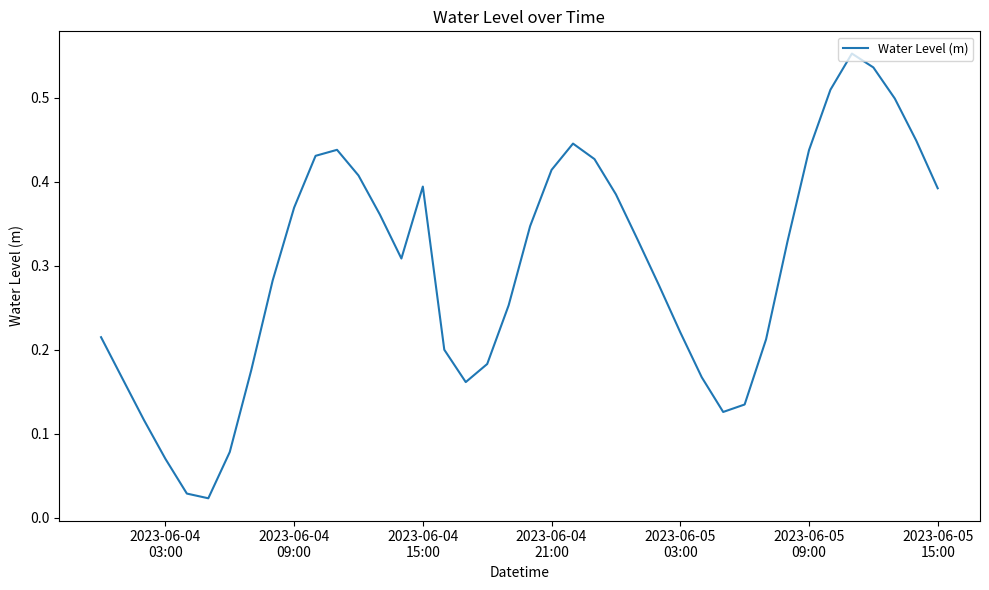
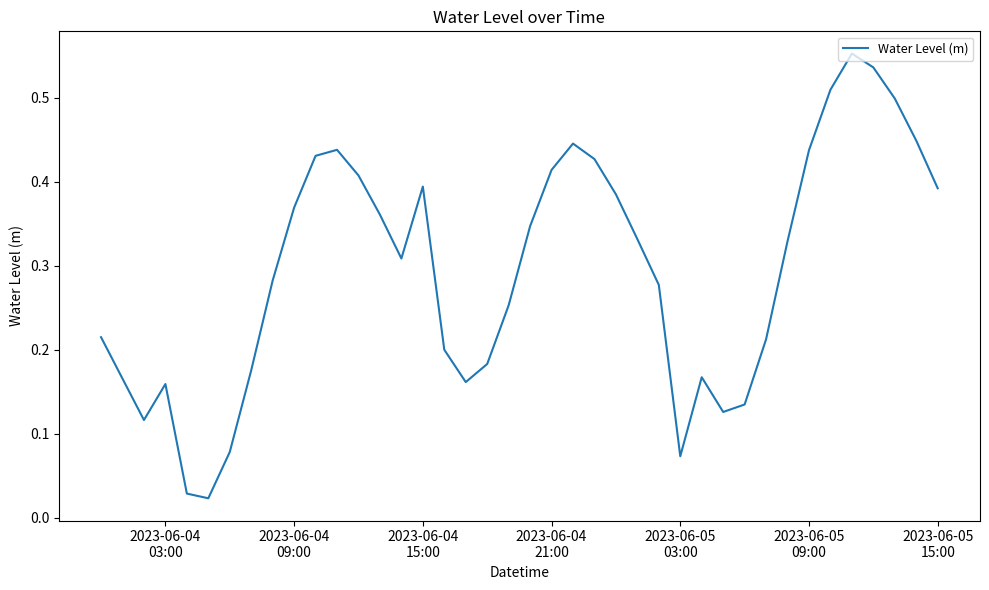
2023-06-04 03:00: 0.07 -> 0.16
2023-06-05 03:00: 0.22 -> 0.07
